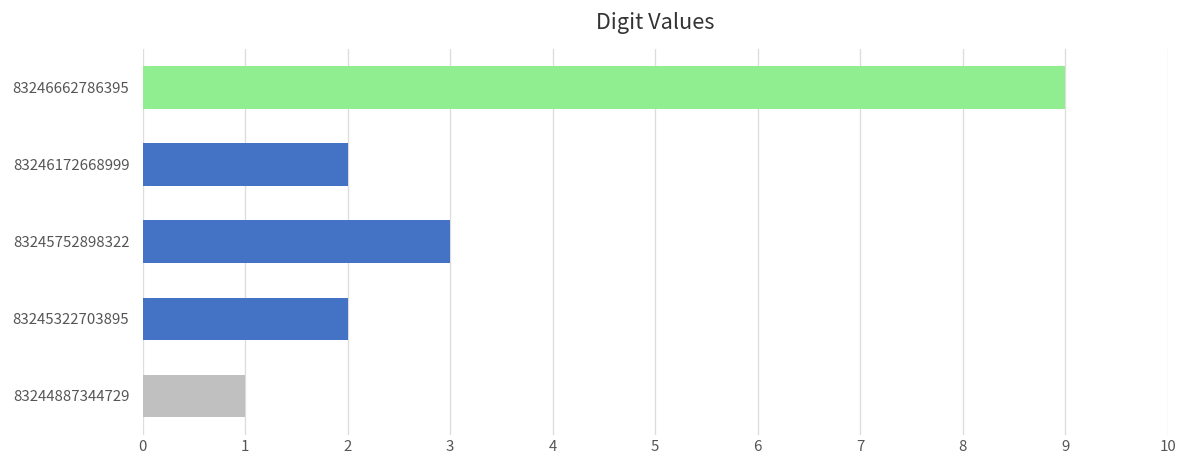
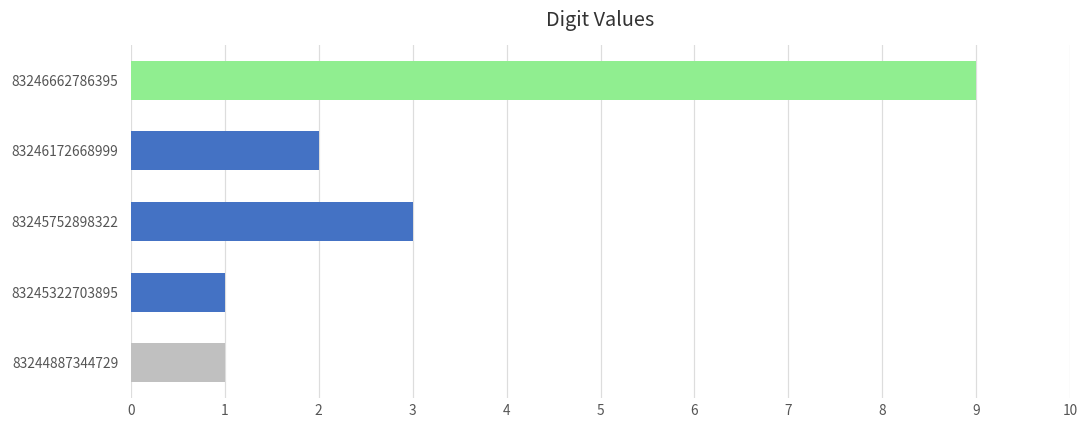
83245322703895: 2 -> 1
